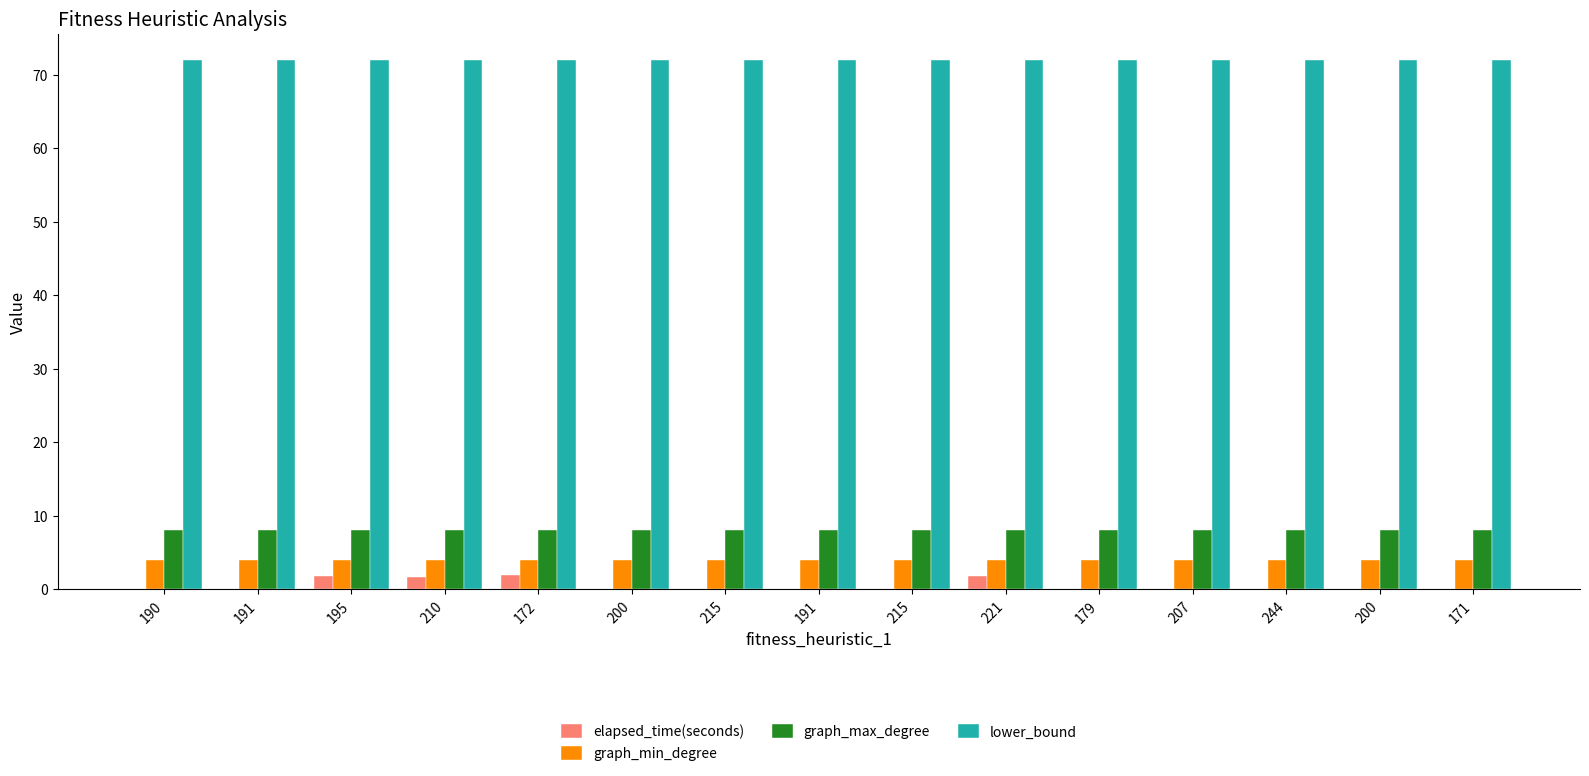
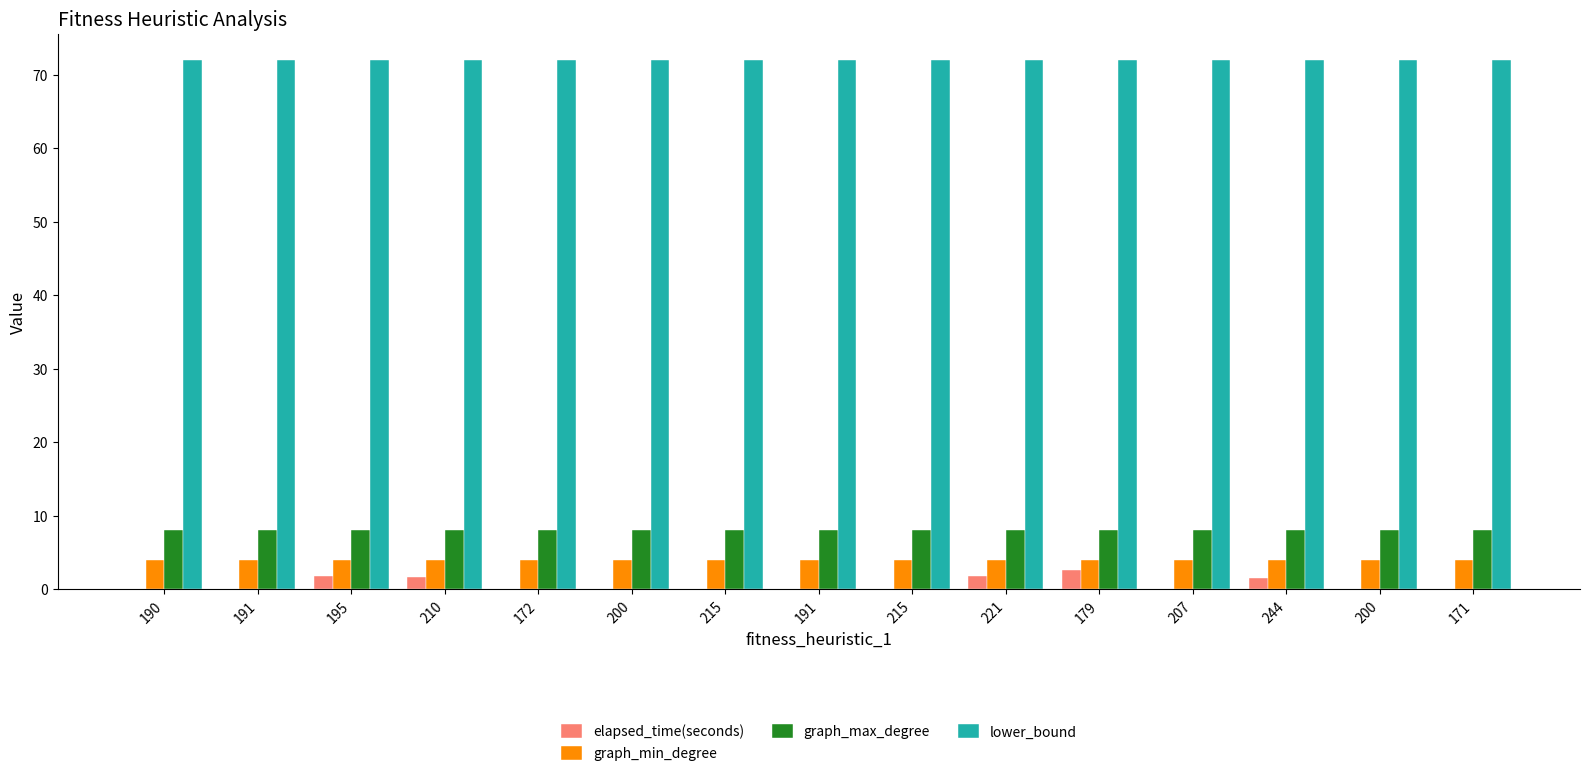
elapsed_time(seconds), 172: 2 -> 0
elapsed_time(seconds), 179: 0 -> 3
elapsed_time(seconds), 244: 0 -> 1
